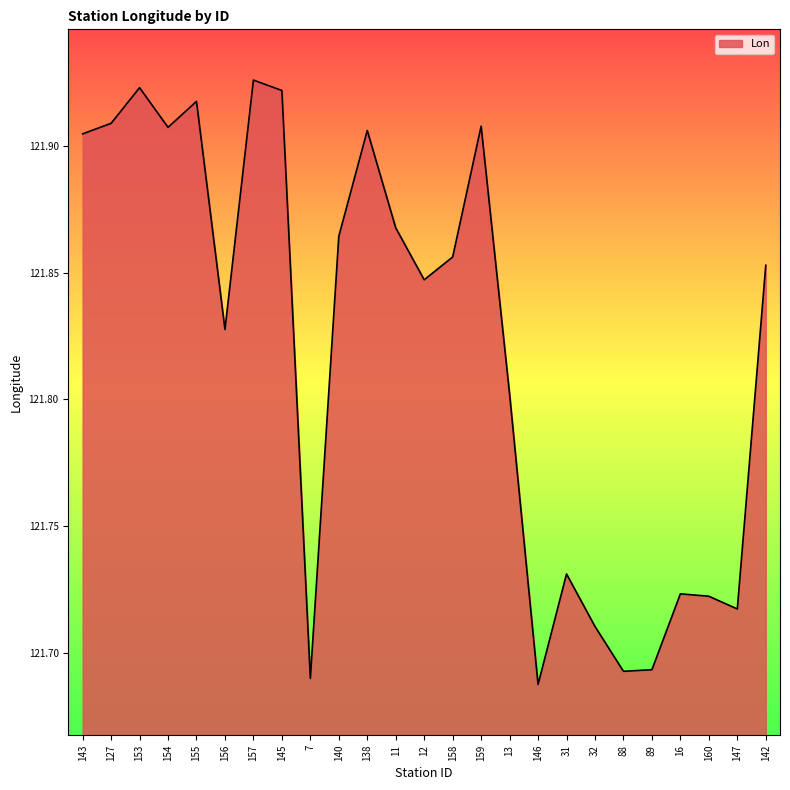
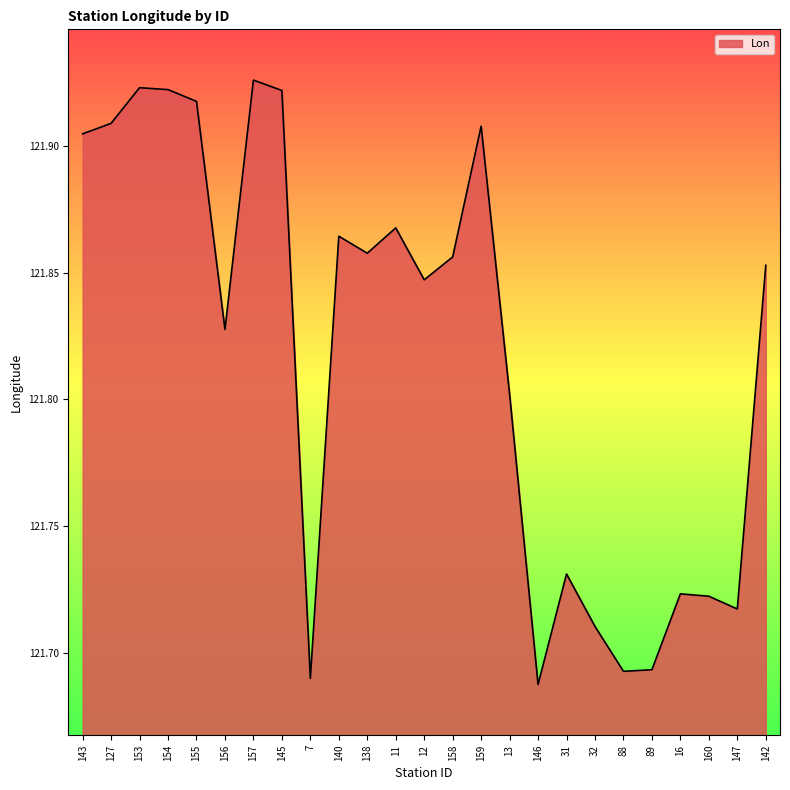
154: 121.907 -> 121.922
138: 121.906 -> 121.858
